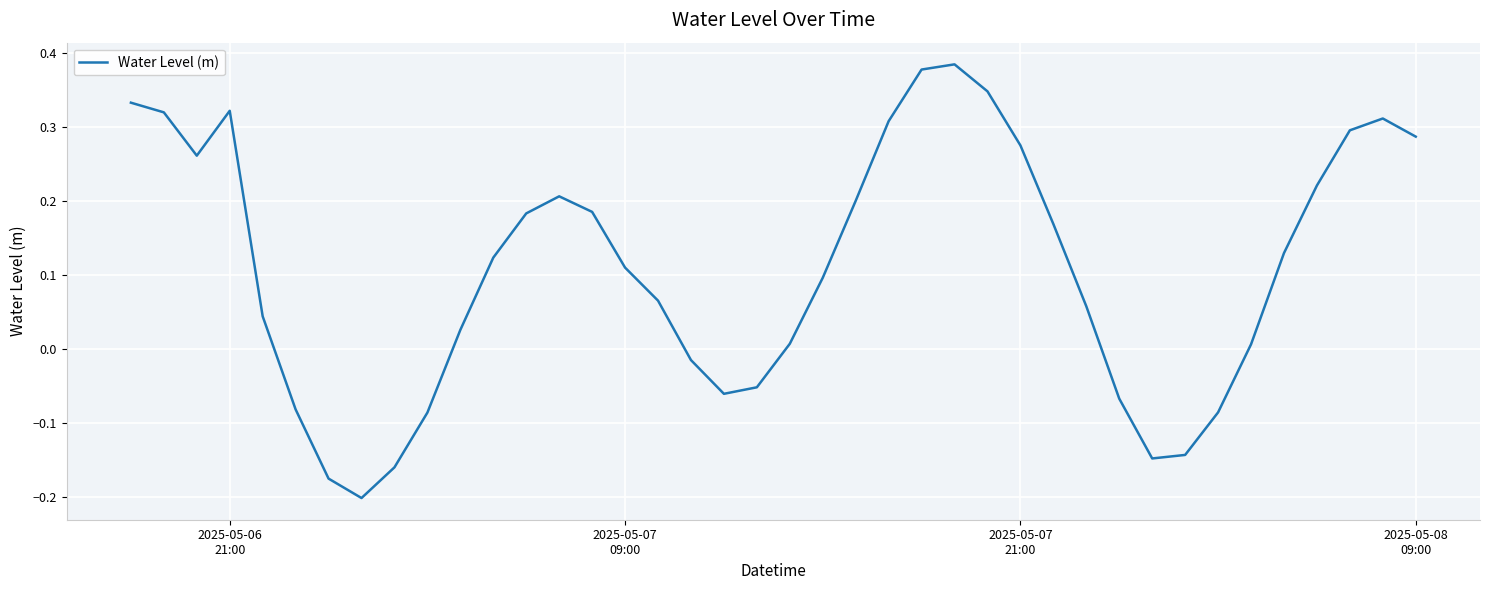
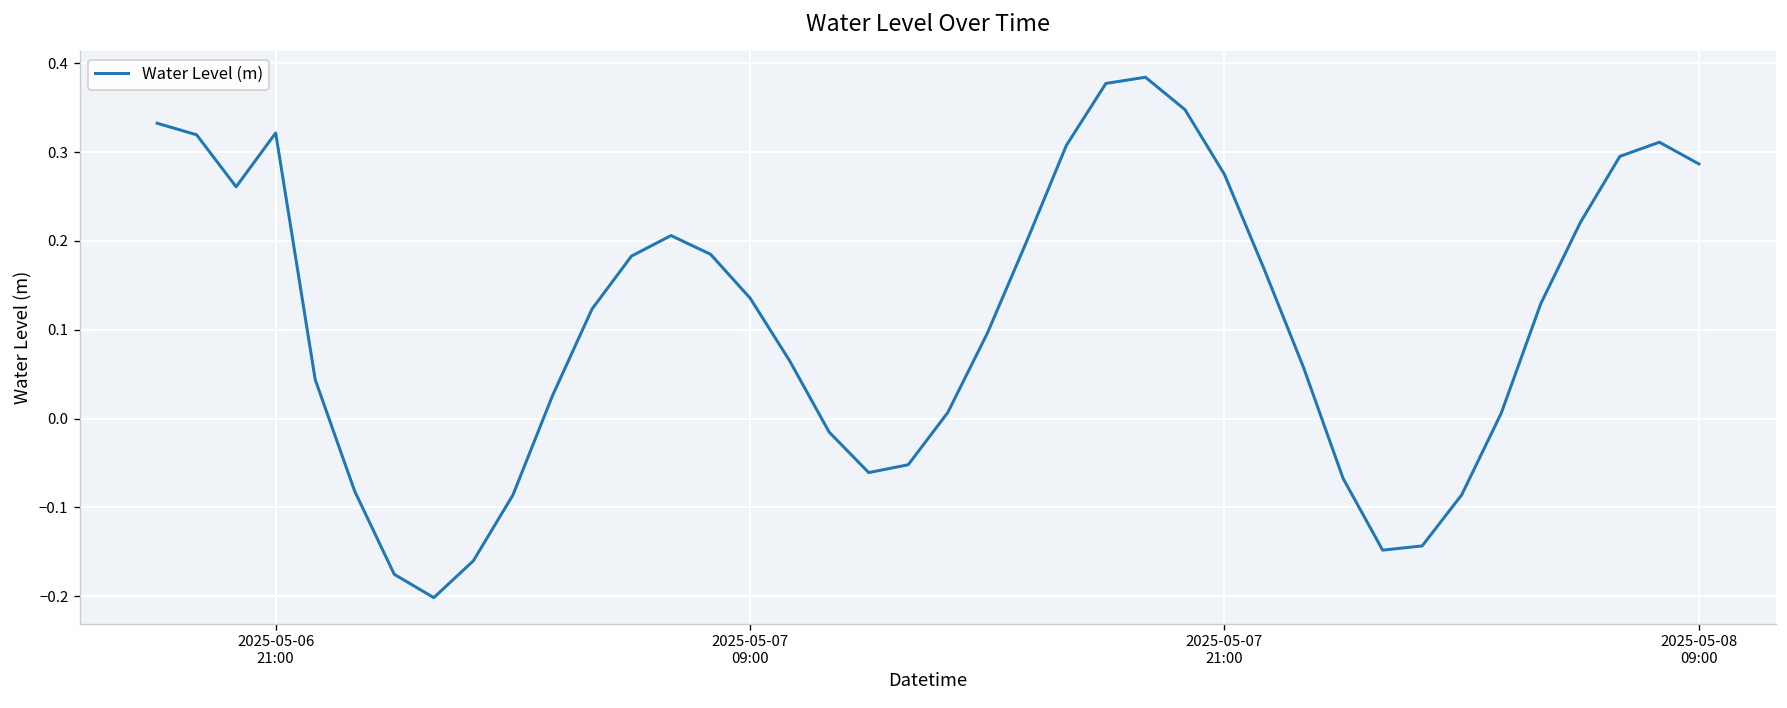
2025-05-07 09:00: 0.11 -> 0.14
